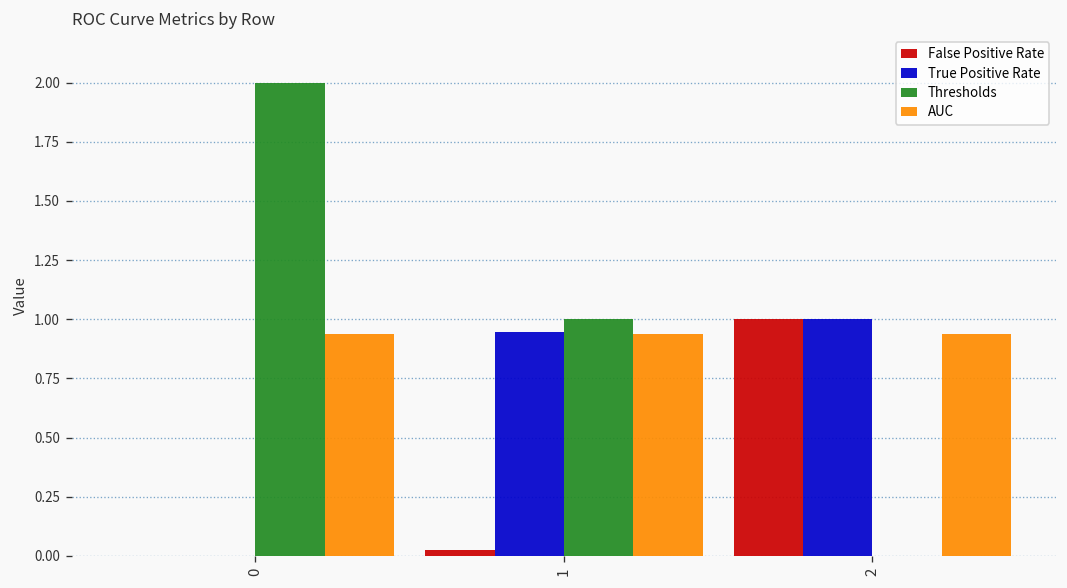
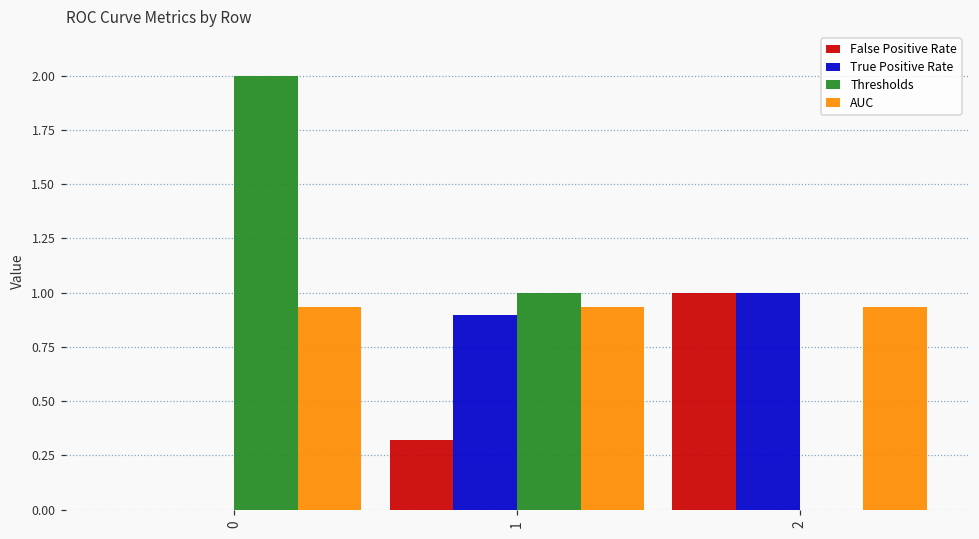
False Positive Rate, 1: 0.02 -> 0.32
True Positive Rate, 1: 0.95 -> 0.89
